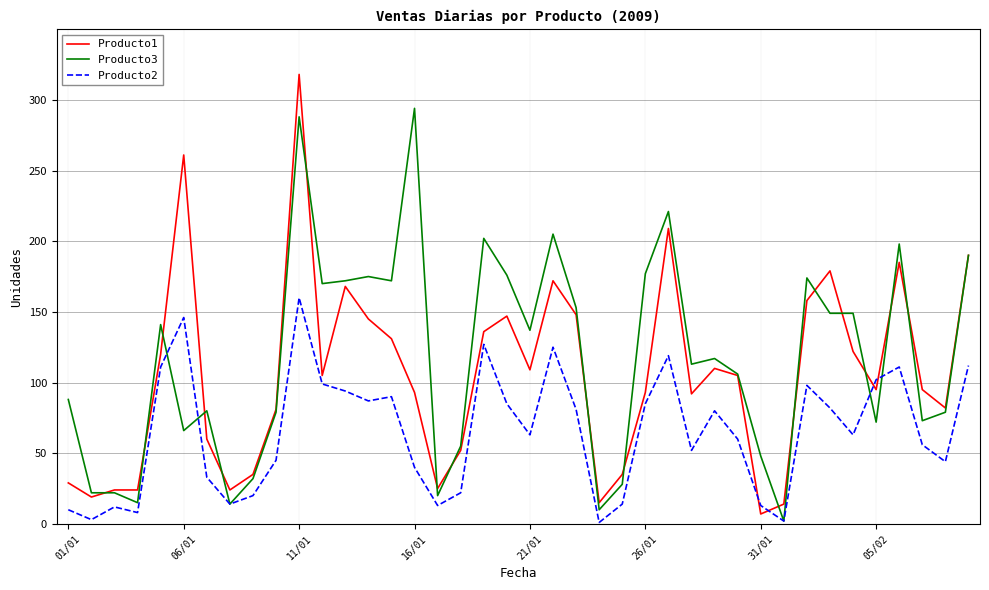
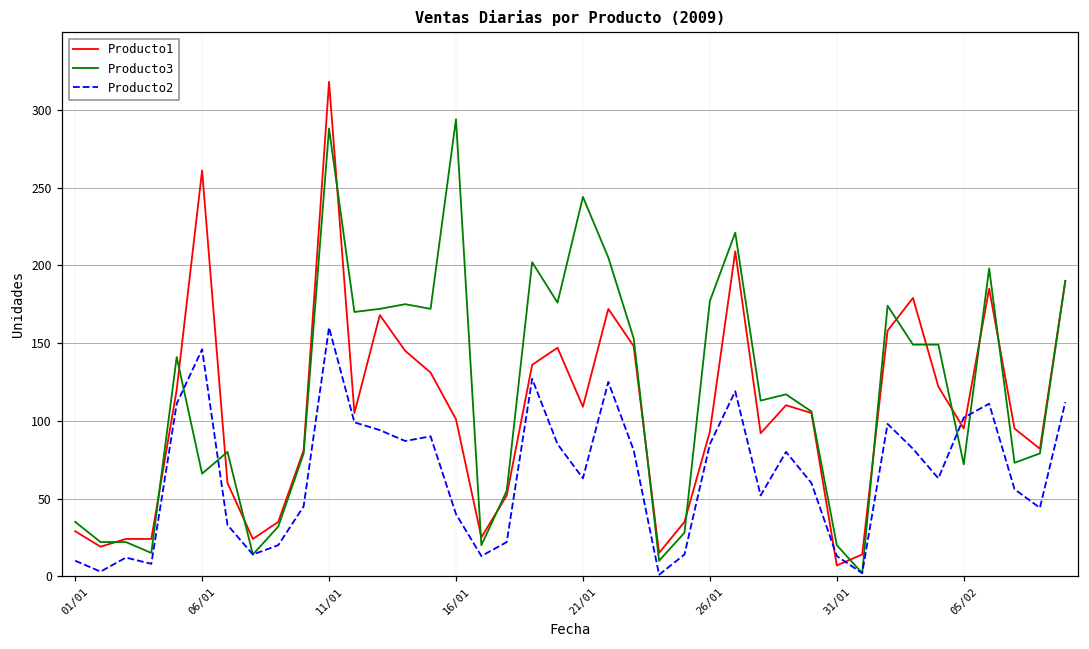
Producto3, 01/01: 88 -> 35
Producto1, 16/01: 93 -> 101
Producto3, 21/01: 137 -> 244
Producto3, 31/01: 48 -> 20
